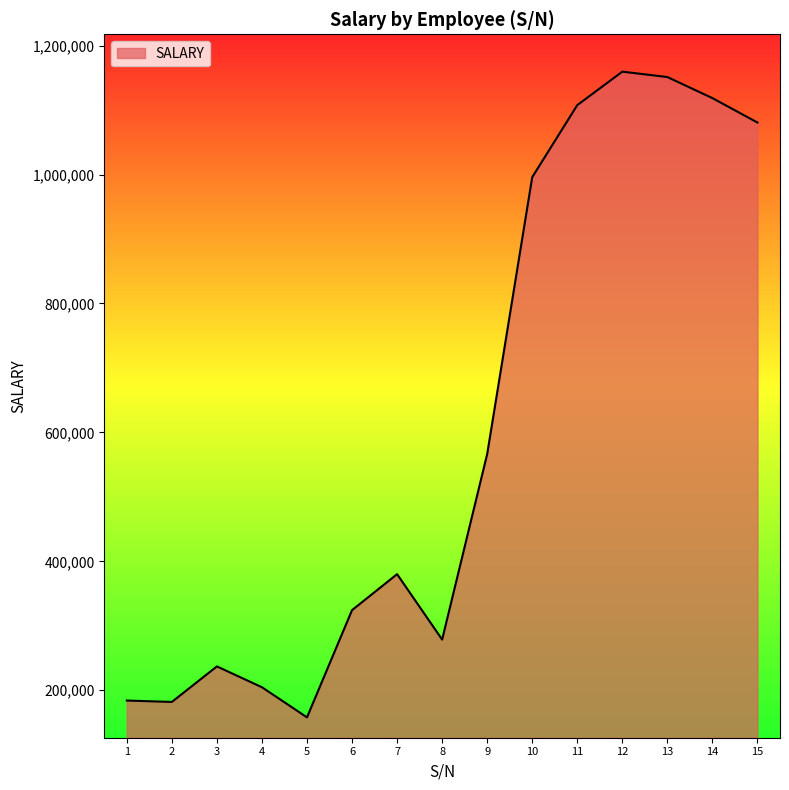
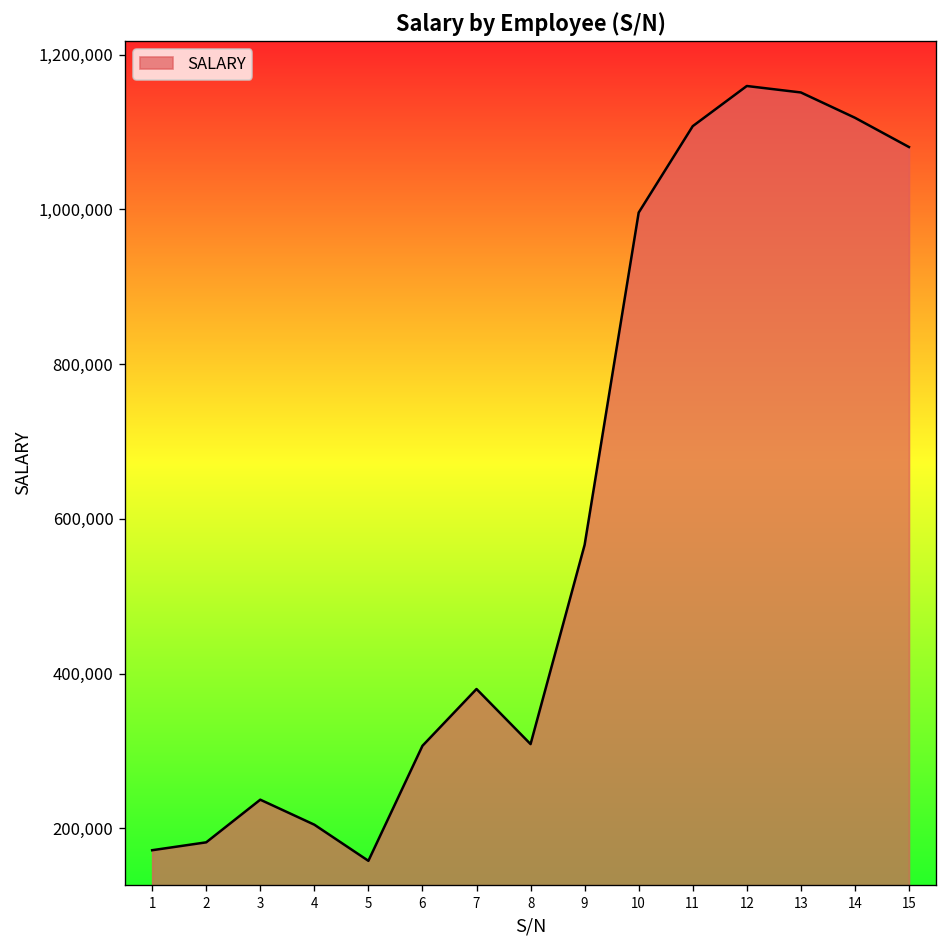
1: 180,000 -> 170,000
6: 320,000 -> 310,000
8: 280,000 -> 310,000
